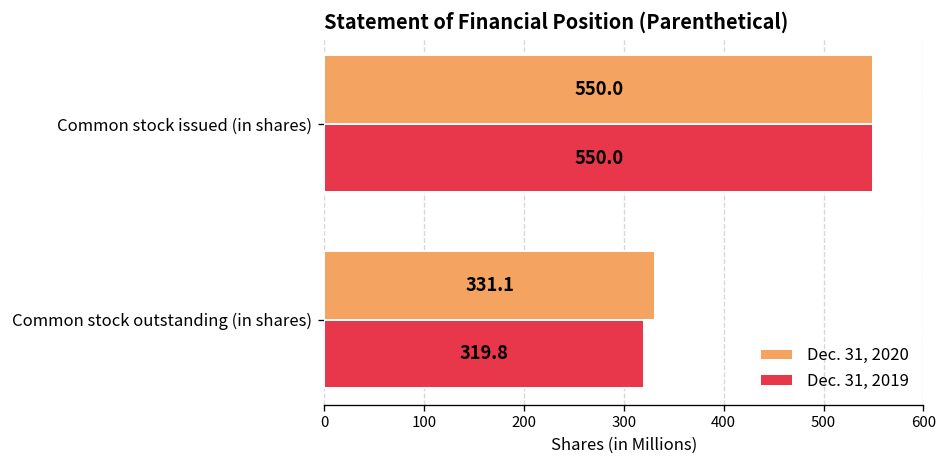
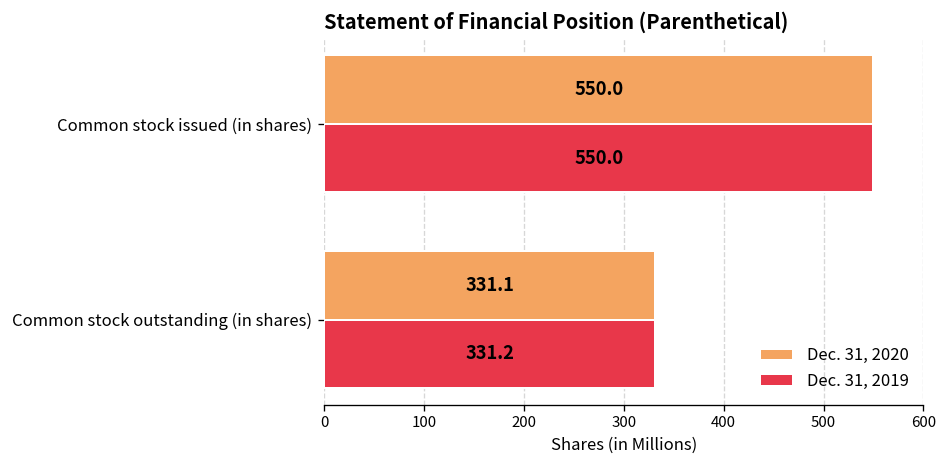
Dec. 31, 2019, Common stock outstanding (in shares): 319.8 -> 331.2
